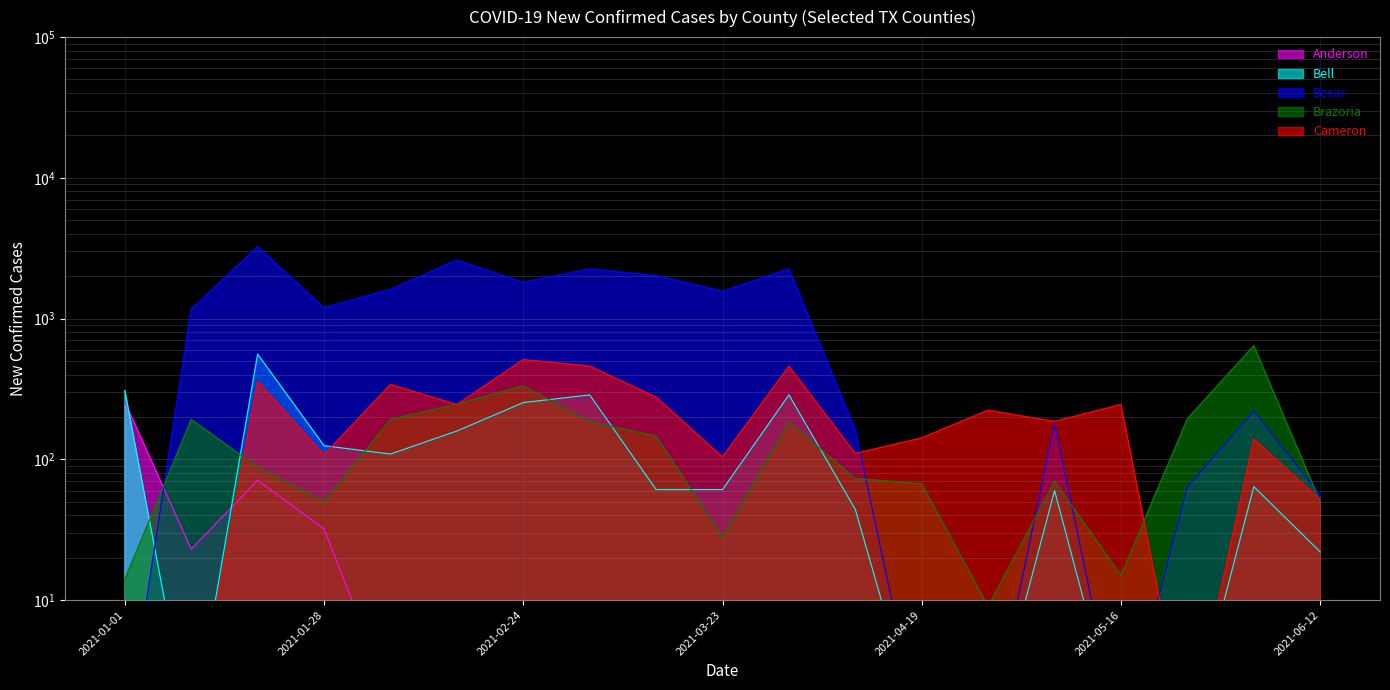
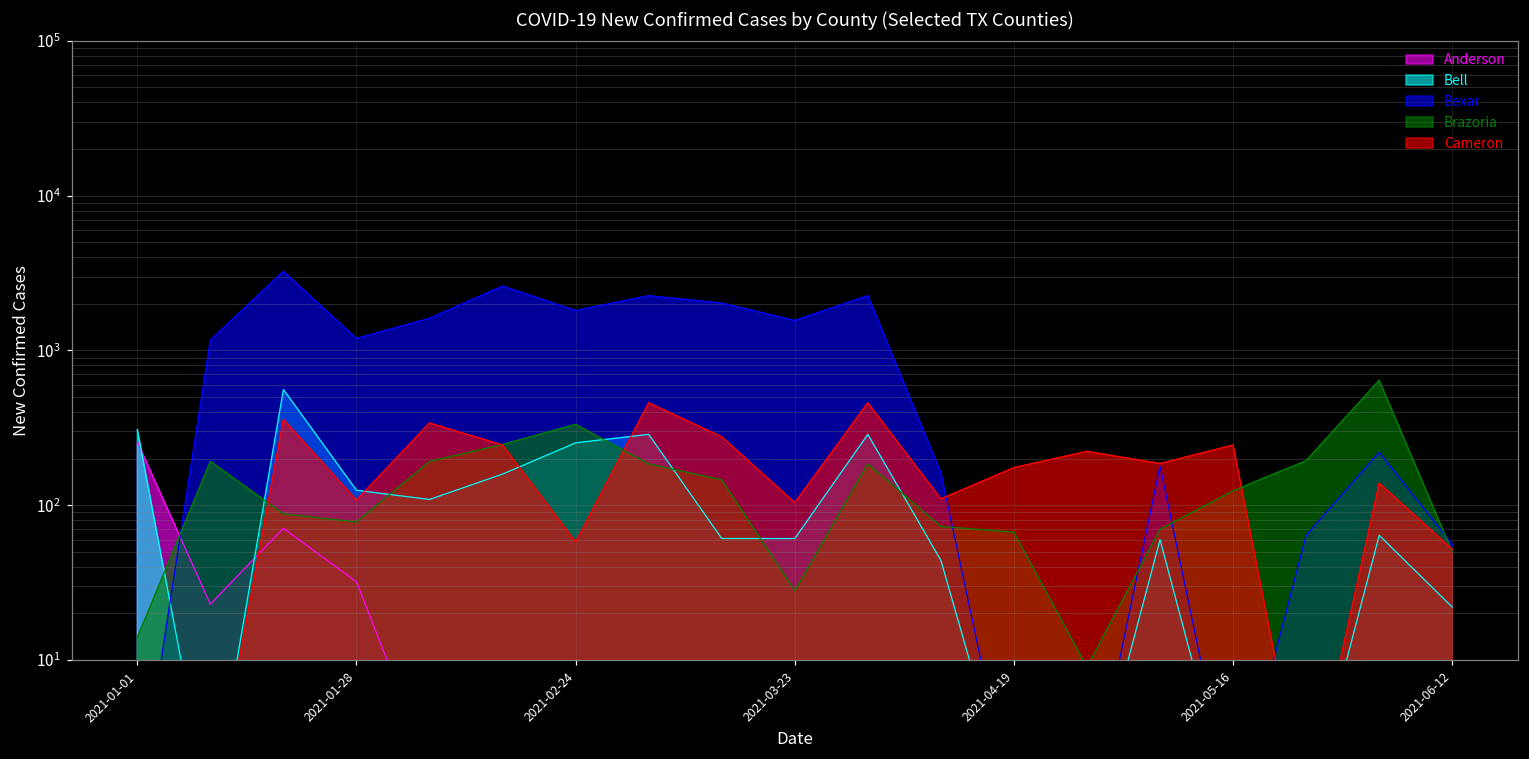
Brazoria, 2021-01-28: 50 -> 80
Cameron, 2021-02-24: 510 -> 58
Cameron, 2021-04-19: 140 -> 180
Brazoria, 2021-05-16: 15 -> 120
